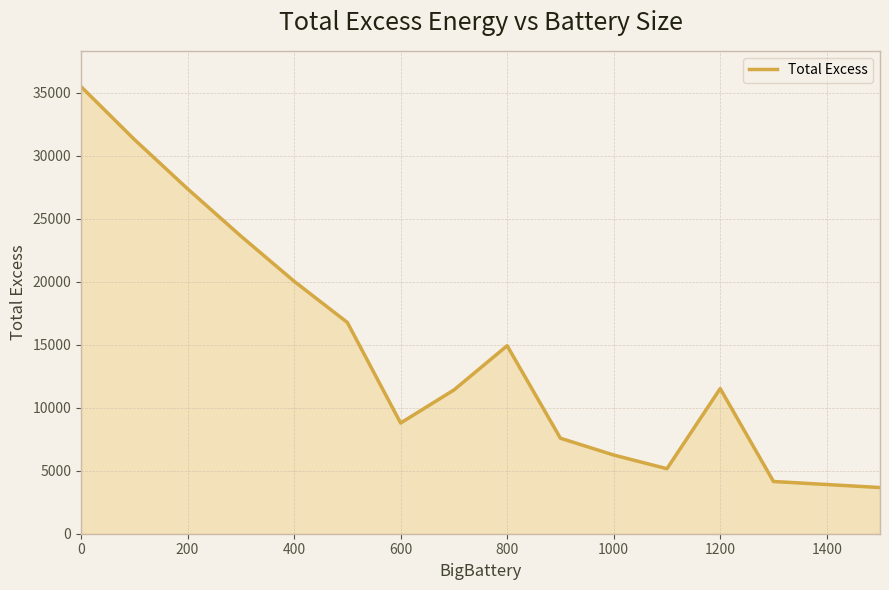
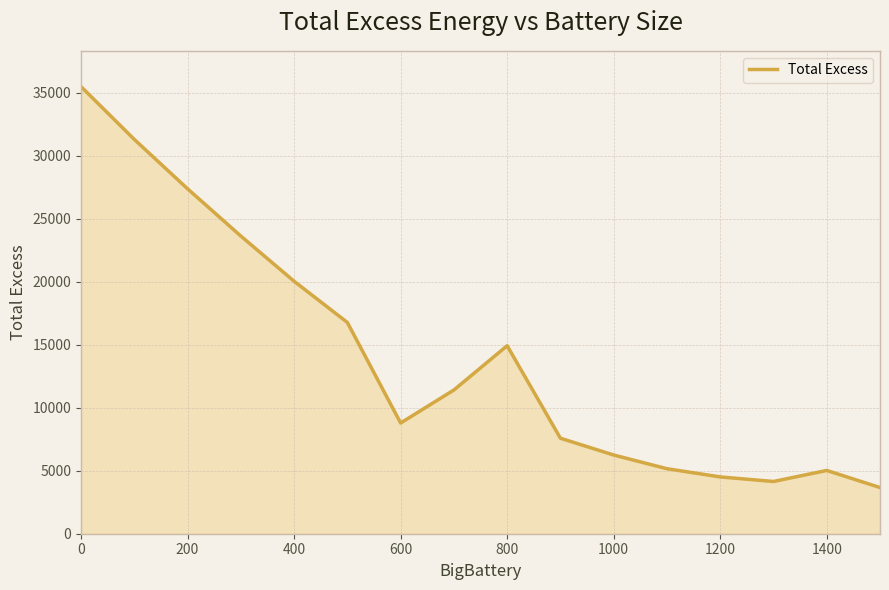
1200: 11500 -> 4500
1400: 3900 -> 5000
